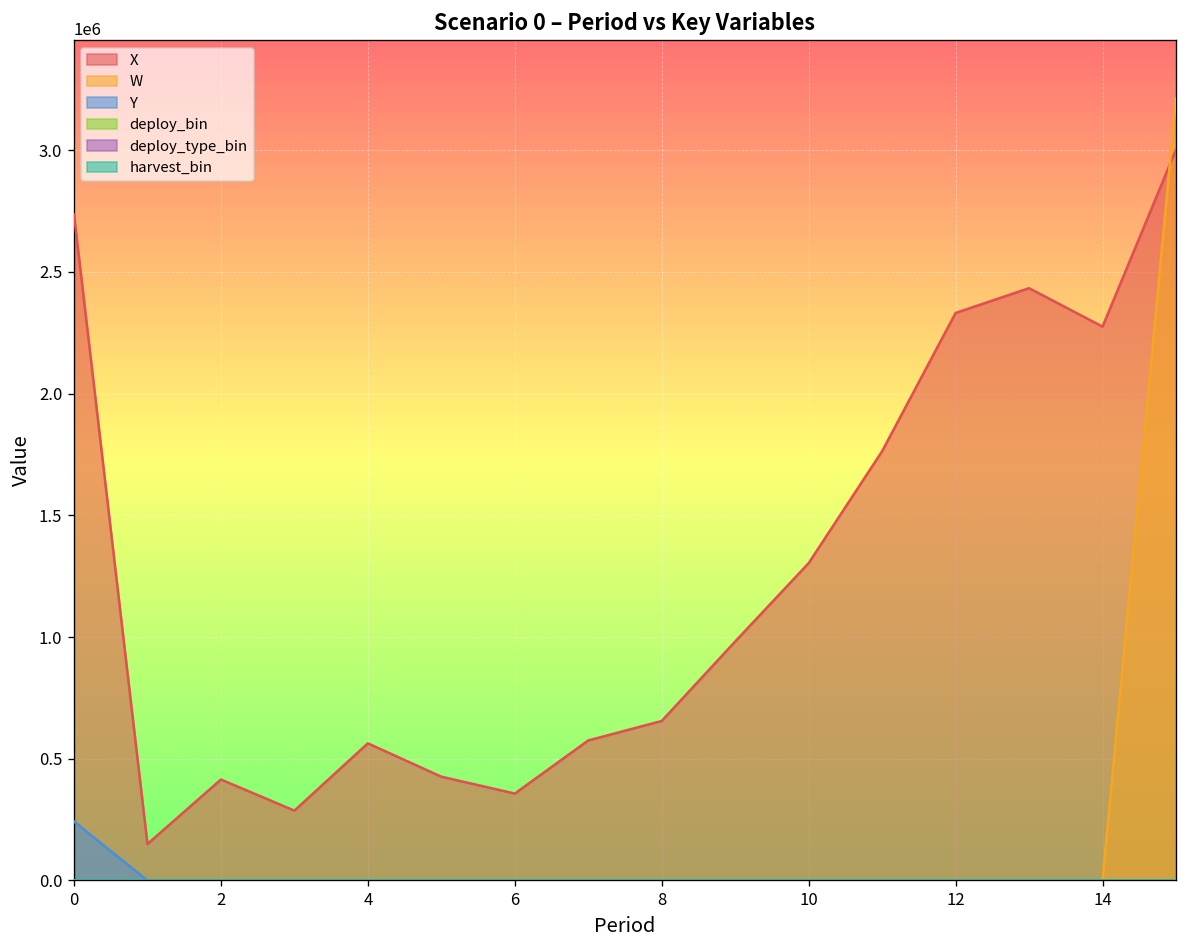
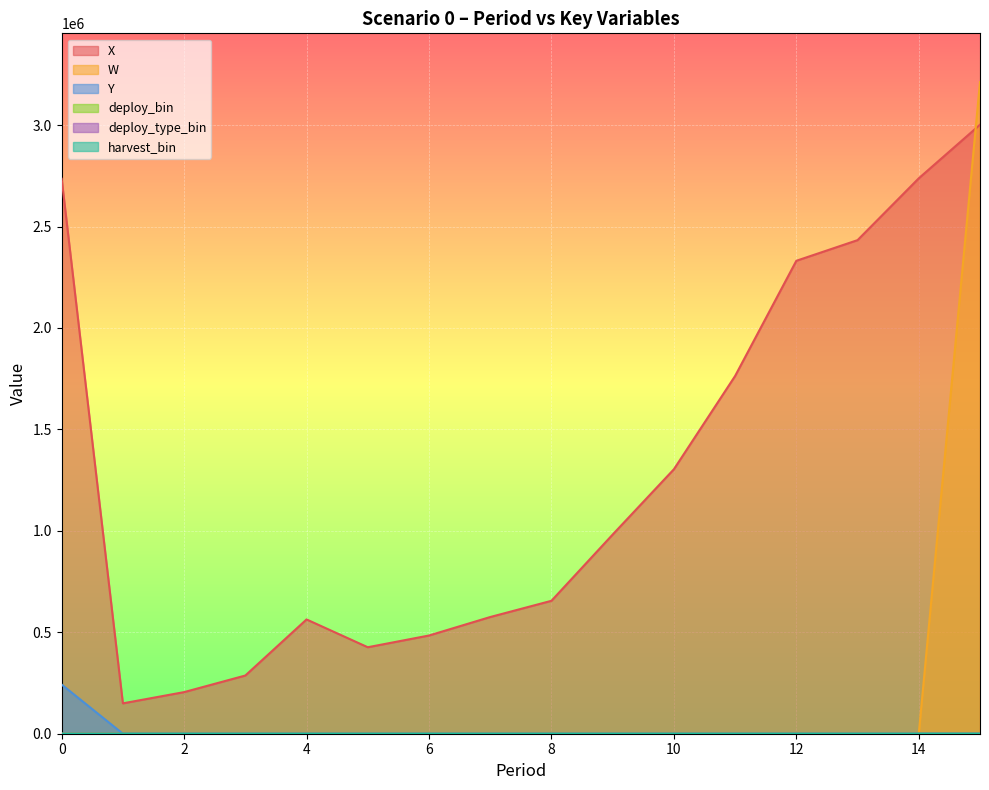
X, 2: 410000 -> 210000
X, 6: 360000 -> 480000
X, 14: 2270000 -> 2740000
